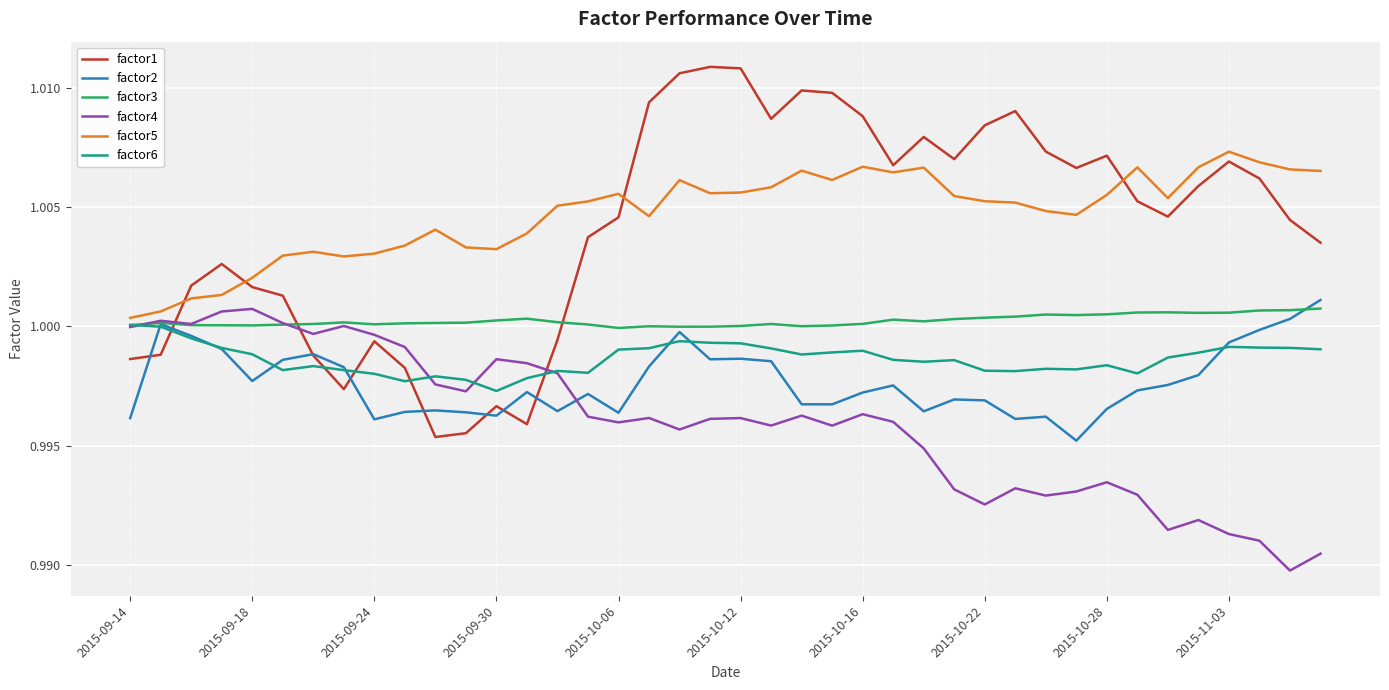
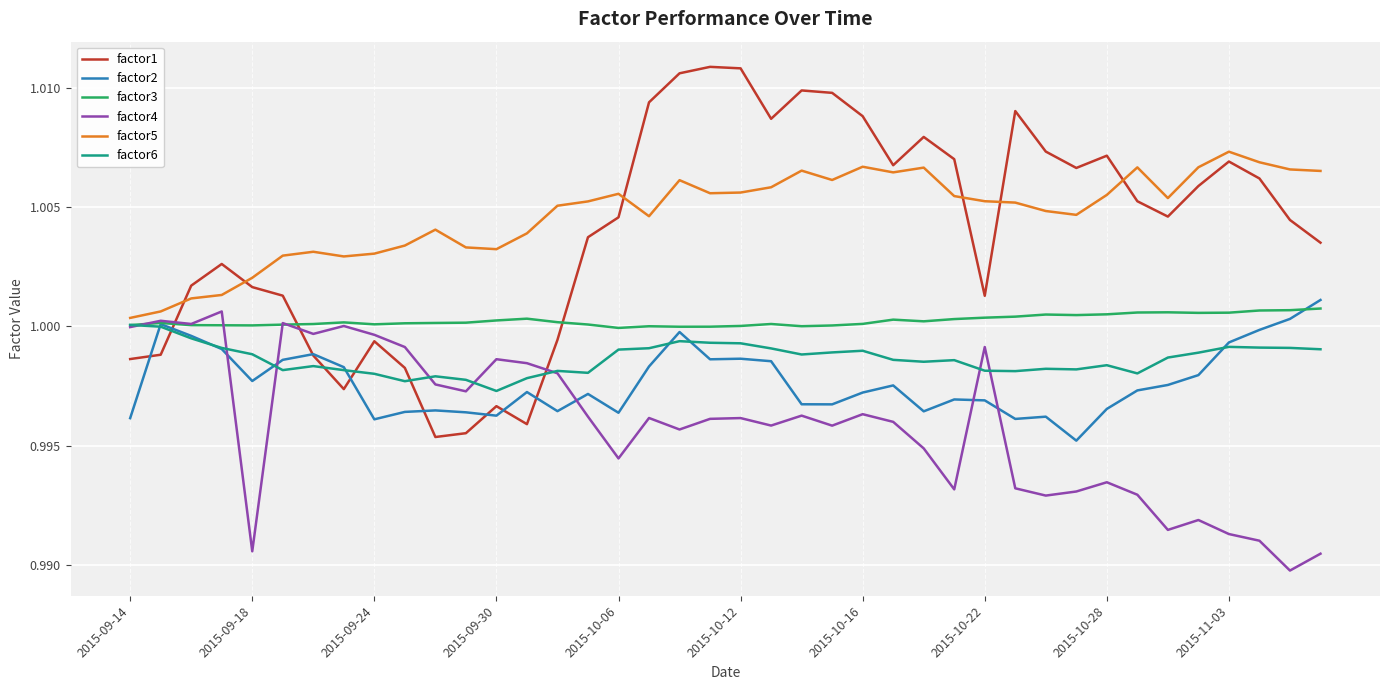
factor4, 2015-09-18: 1.0007 -> 0.9906
factor4, 2015-10-06: 0.9960 -> 0.9945
factor1, 2015-10-22: 1.0084 -> 1.0013
factor4, 2015-10-22: 0.9925 -> 0.9991
